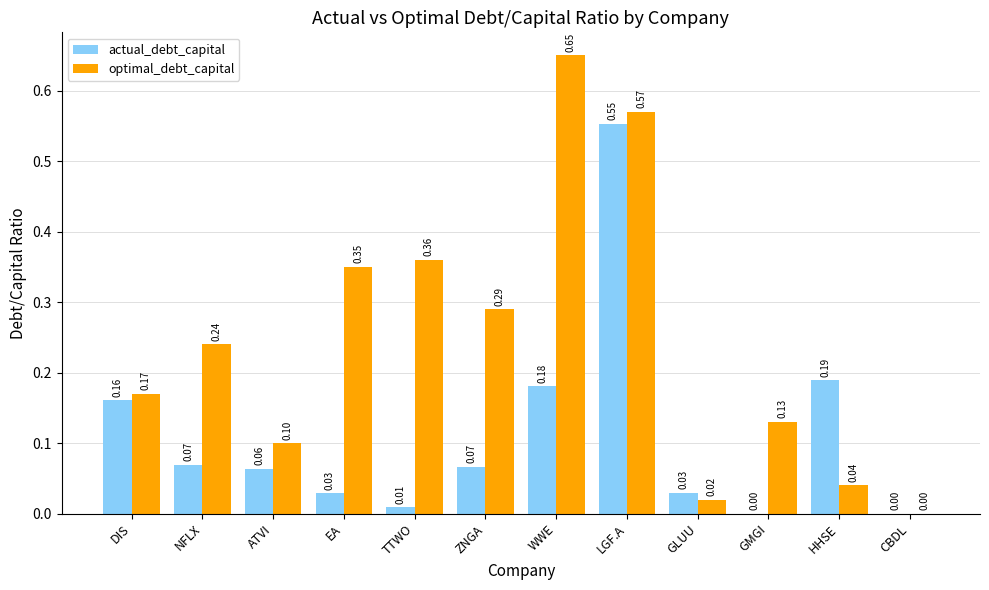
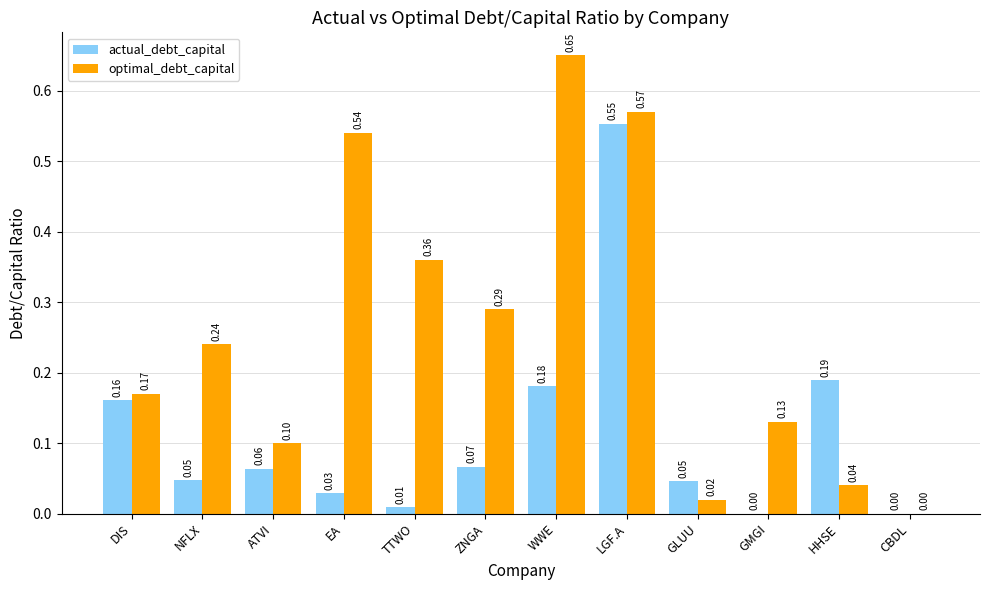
actual_debt_capital, NFLX: 0.07 -> 0.05
optimal_debt_capital, EA: 0.35 -> 0.54
actual_debt_capital, GLUU: 0.03 -> 0.05
